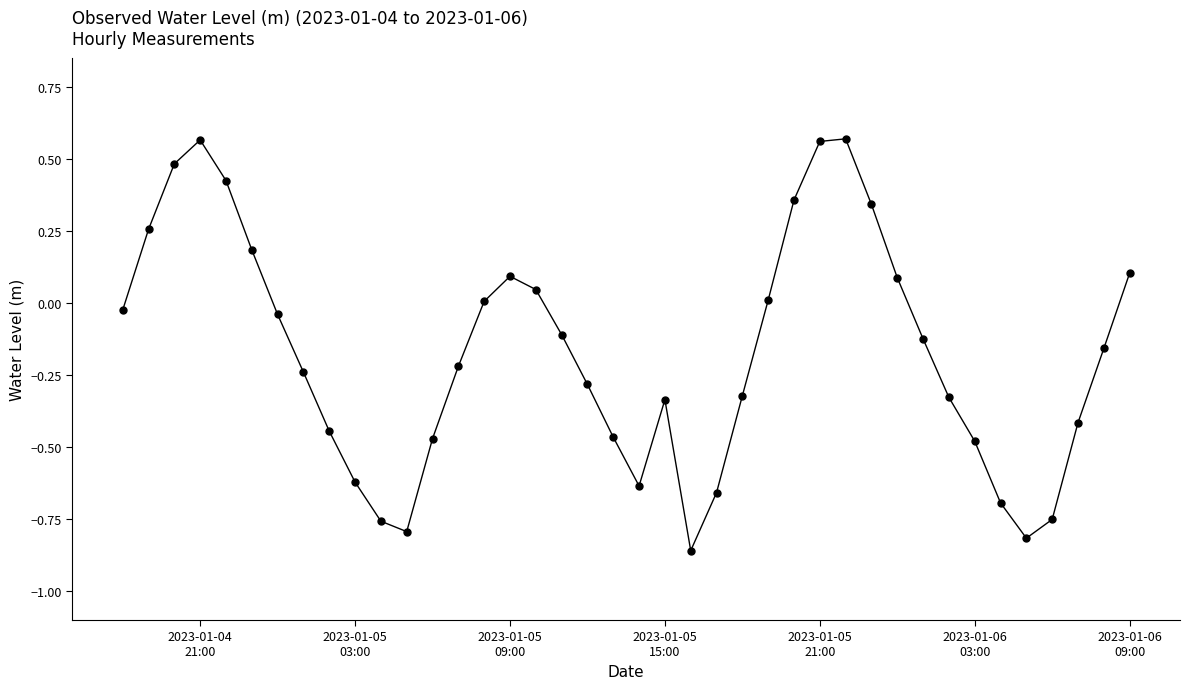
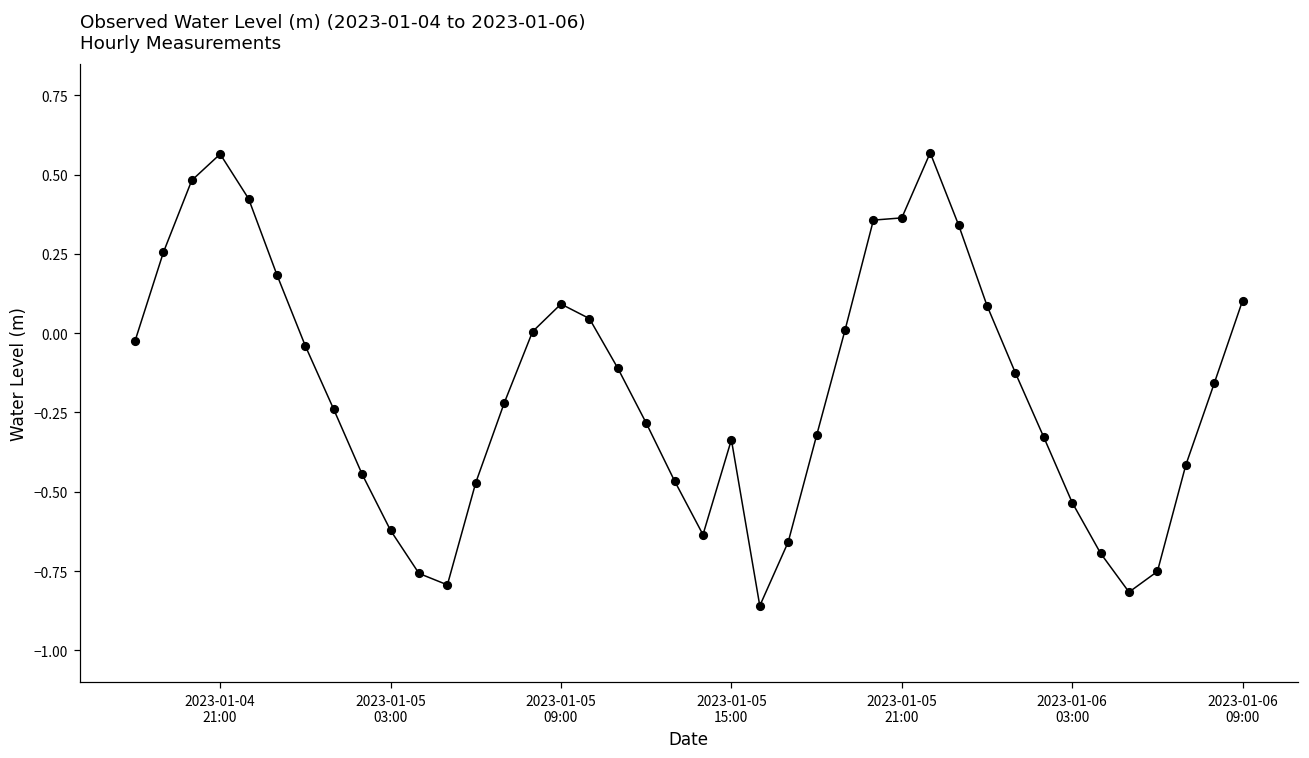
2023-01-05 21:00: 0.56 -> 0.36
2023-01-06 03:00: -0.48 -> -0.53
